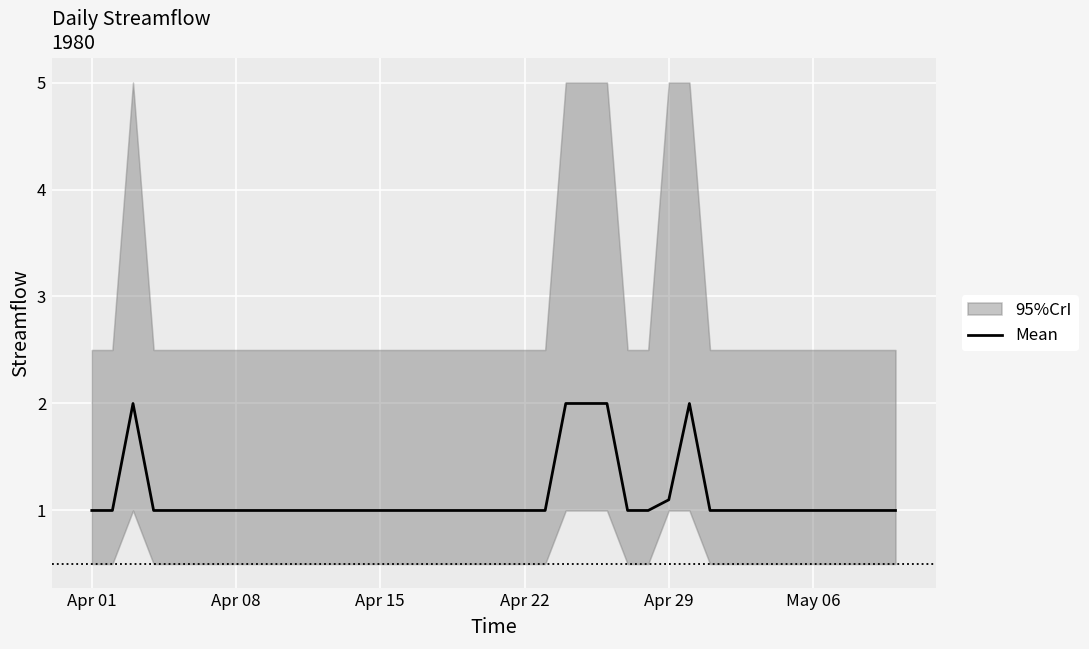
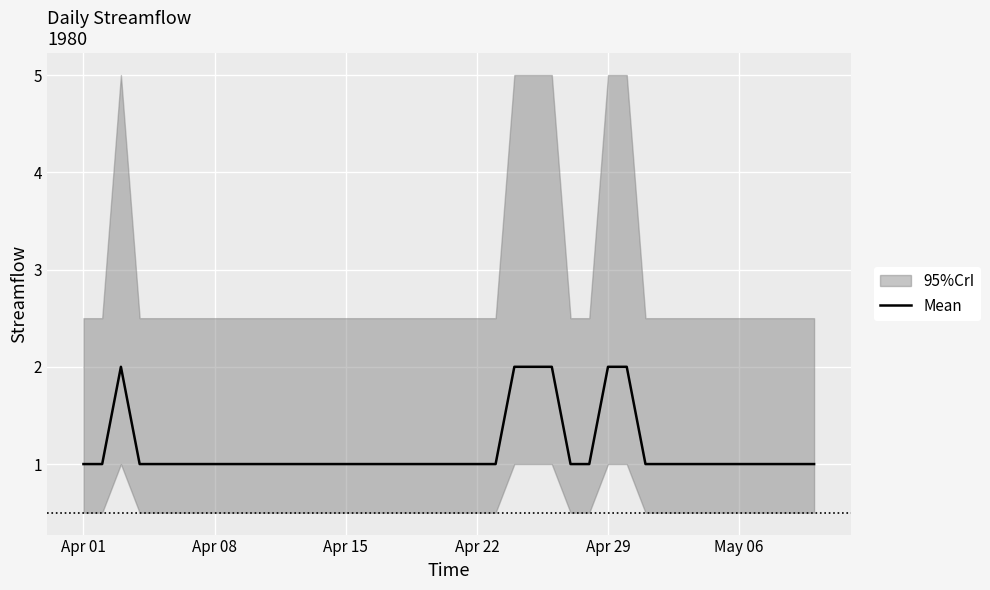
Mean, Apr 29: 1.1 -> 2.0
